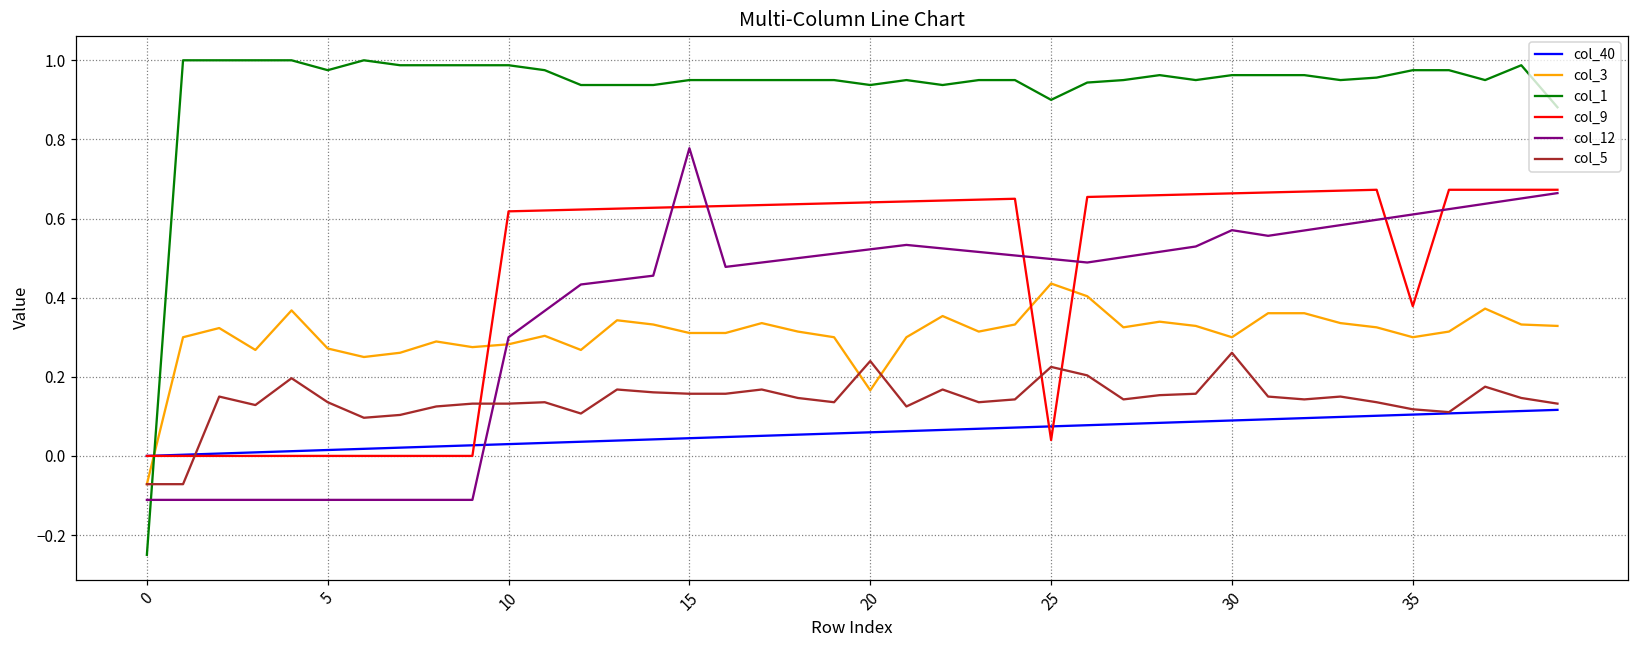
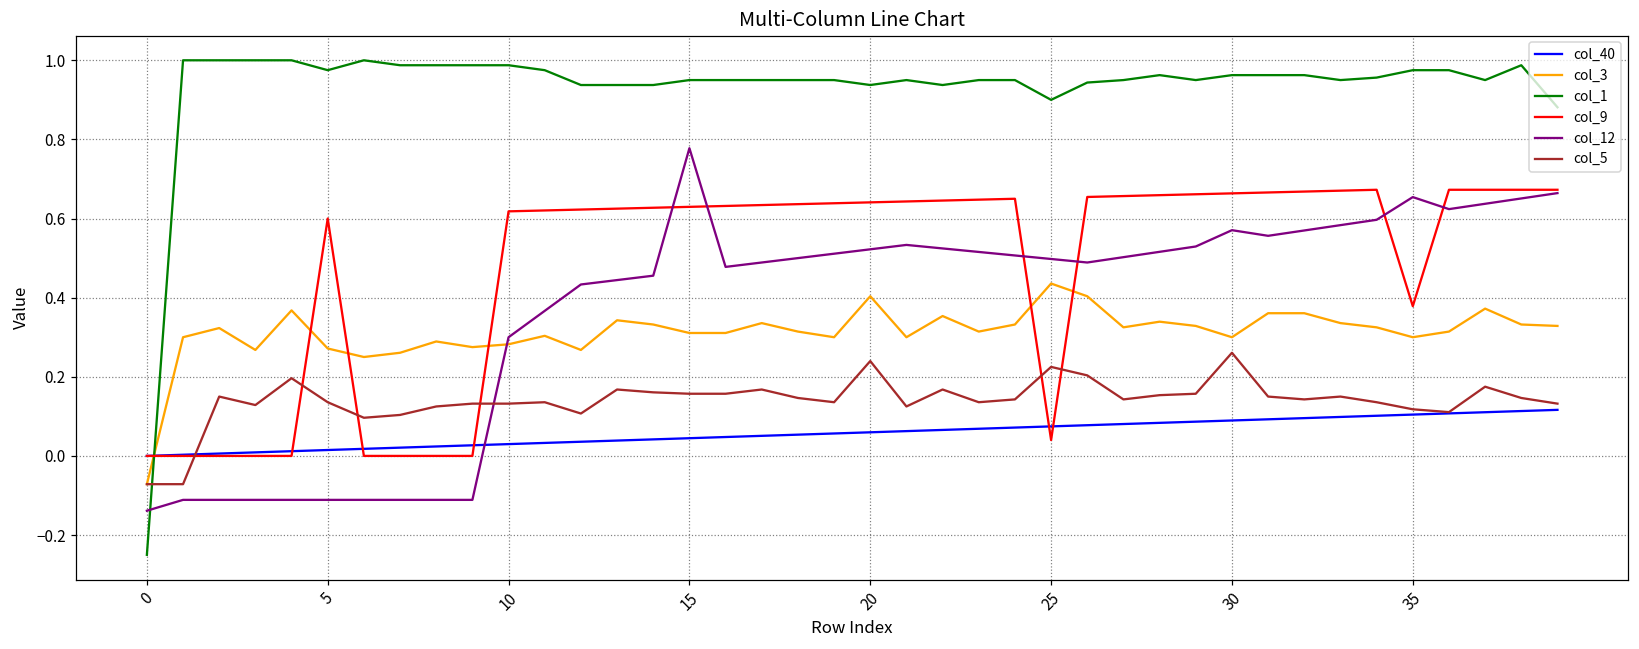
col_12, 0: -0.11 -> -0.14
col_9, 5: 0.0 -> 0.6
col_3, 20: 0.17 -> 0.40
col_12, 35: 0.61 -> 0.65
